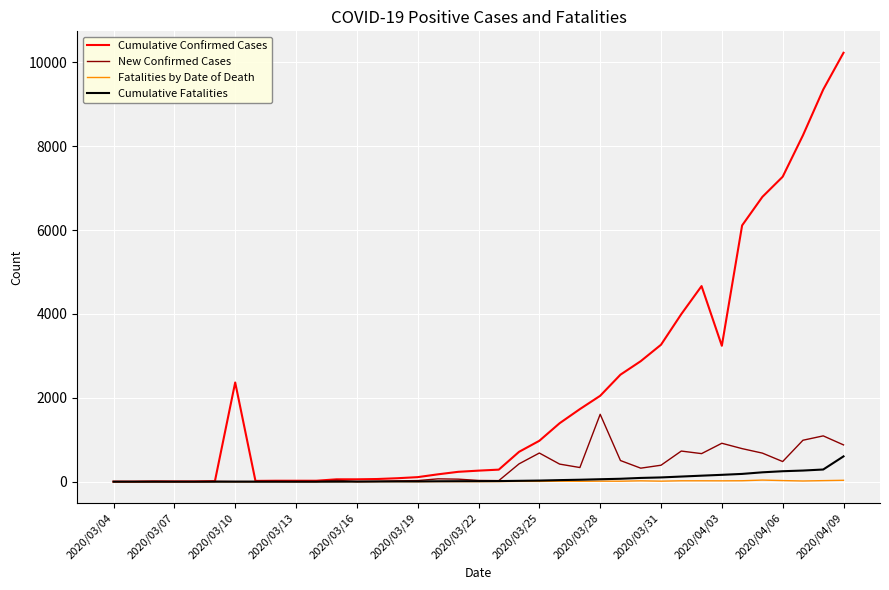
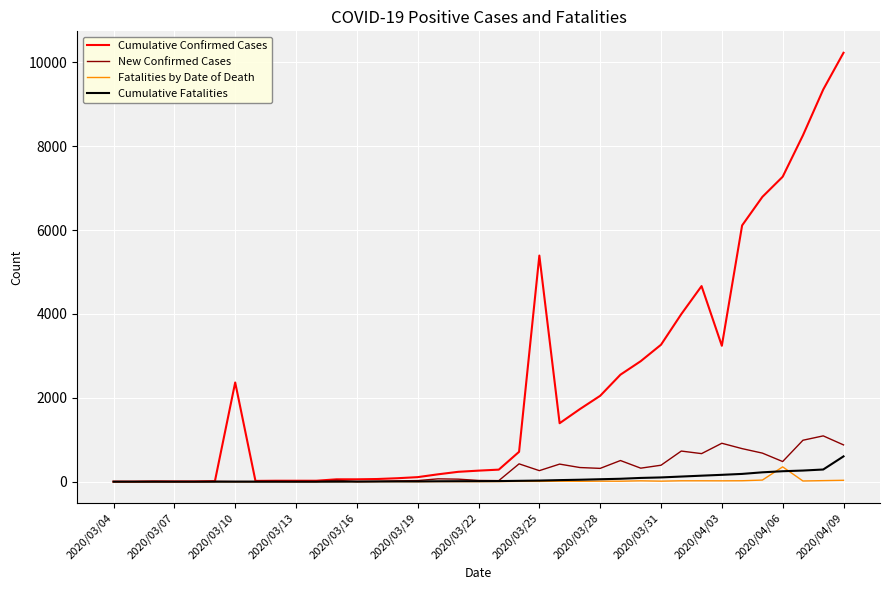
Cumulative Confirmed Cases, 2020/03/25: 1000 -> 5400
New Confirmed Cases, 2020/03/25: 700 -> 300
New Confirmed Cases, 2020/03/28: 1600 -> 300
Fatalities by Date of Death, 2020/04/06: 0 -> 400
